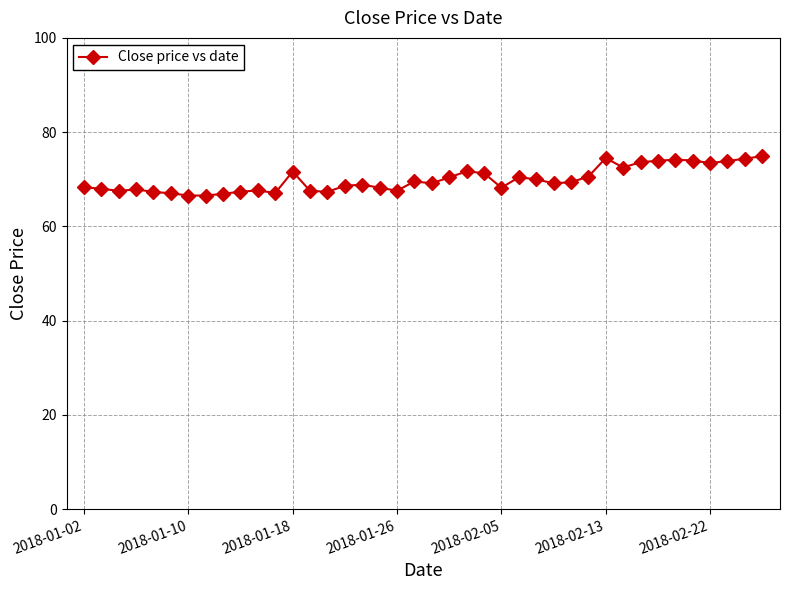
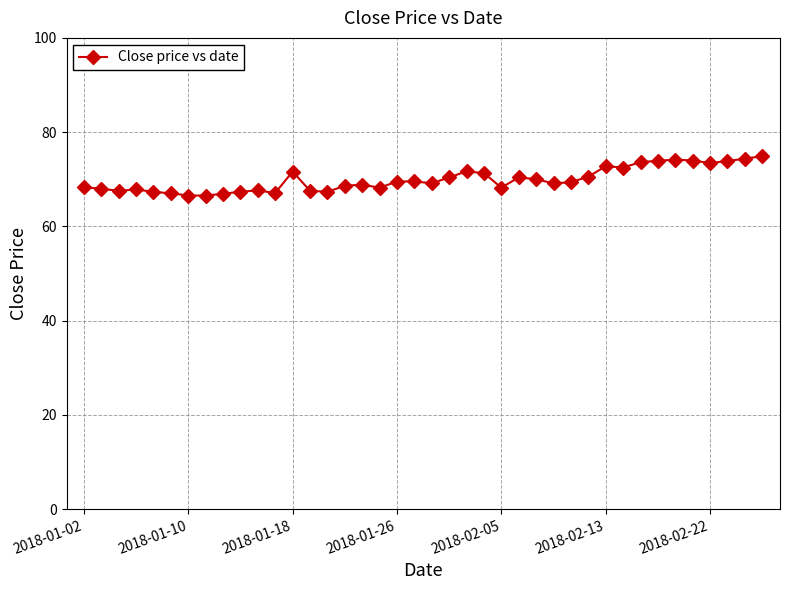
2018-01-26: 68 -> 70
2018-02-13: 75 -> 73
